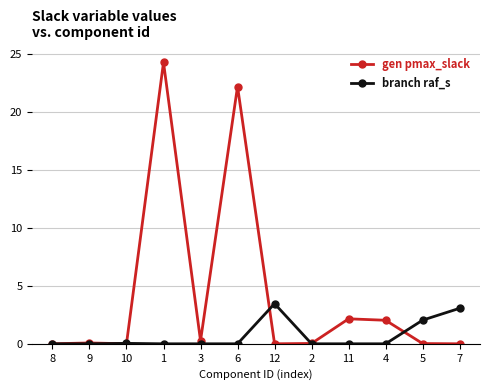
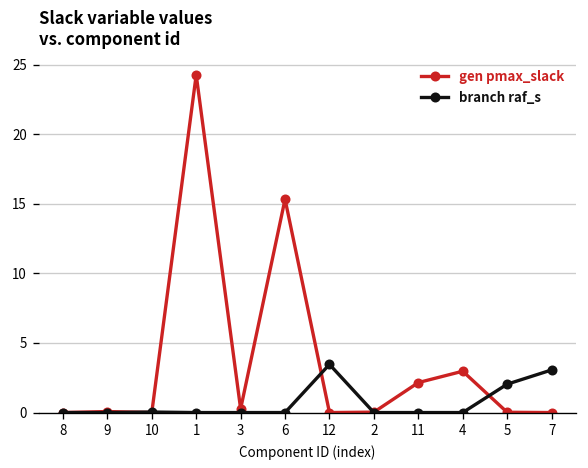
gen pmax_slack, 6: 22.2 -> 15.3
gen pmax_slack, 4: 2.0 -> 3.0
